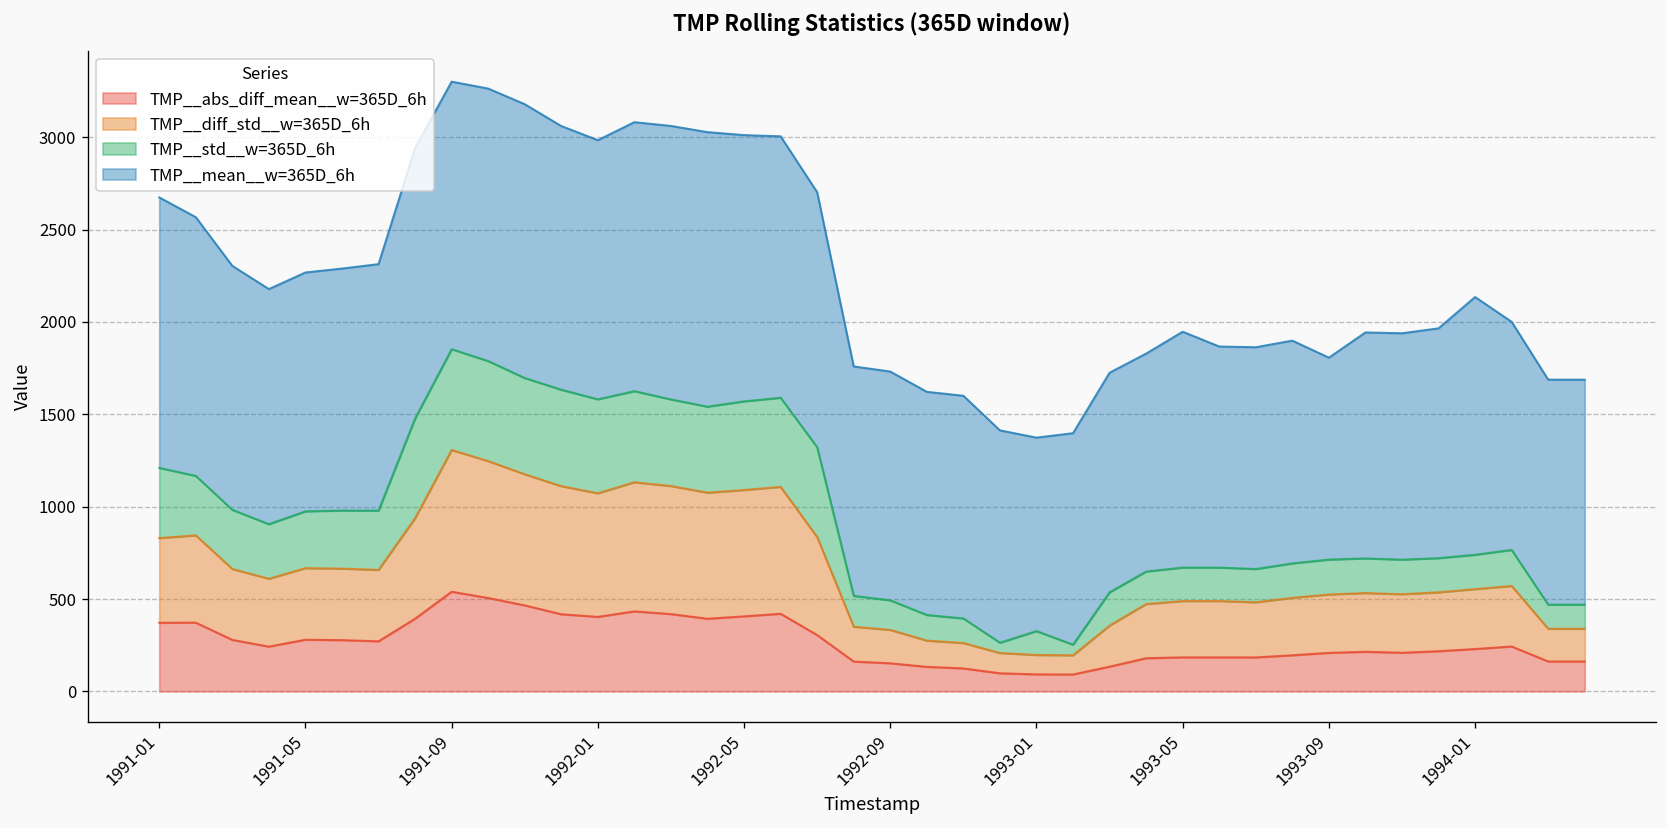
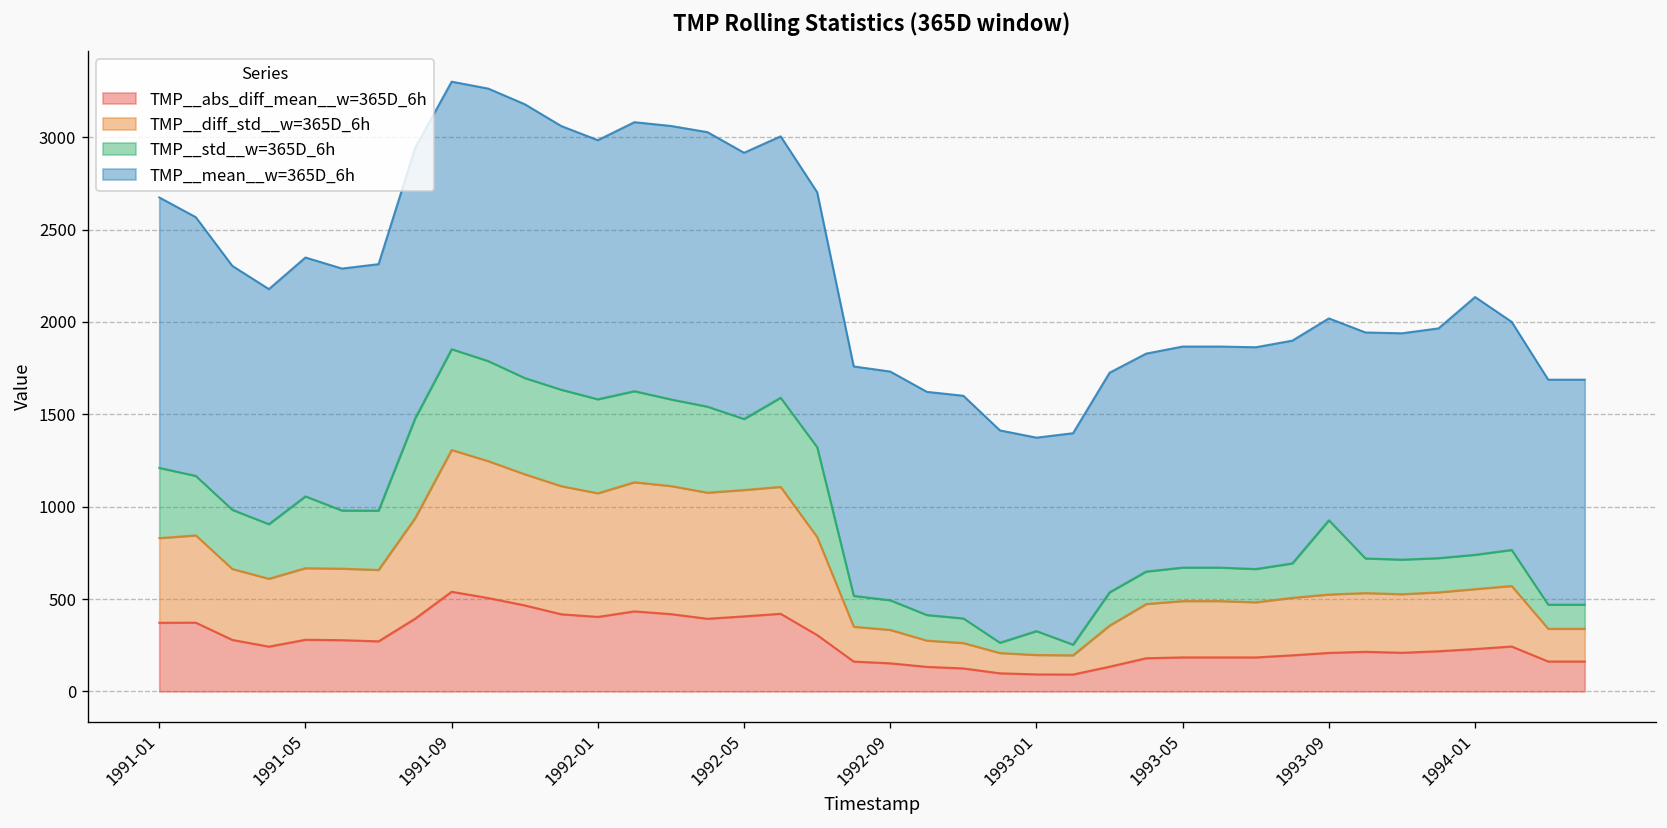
TMP__std__w=365D_6h, 1991-05: 310 -> 390
TMP__std__w=365D_6h, 1992-05: 480 -> 380
TMP__mean__w=365D_6h, 1993-05: 1280 -> 1200
TMP__std__w=365D_6h, 1993-09: 190 -> 400
